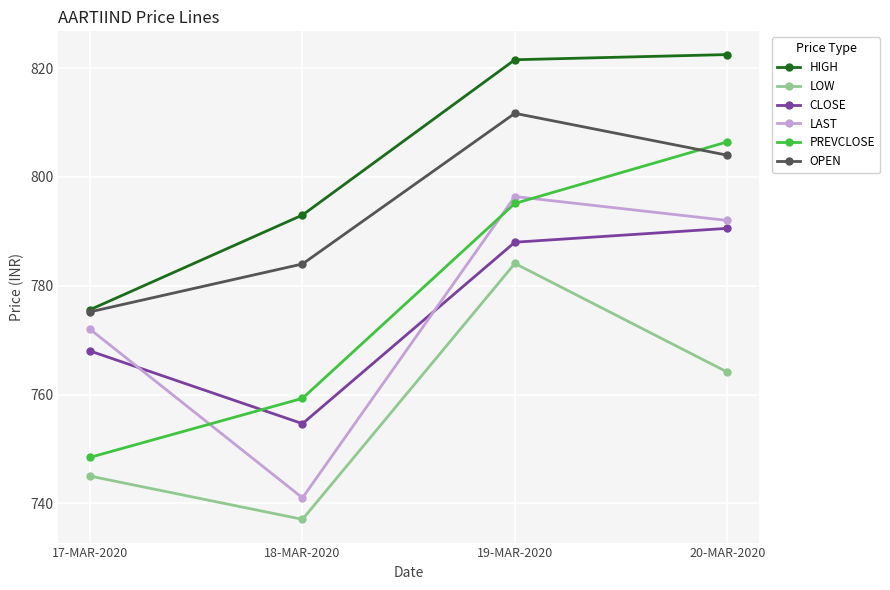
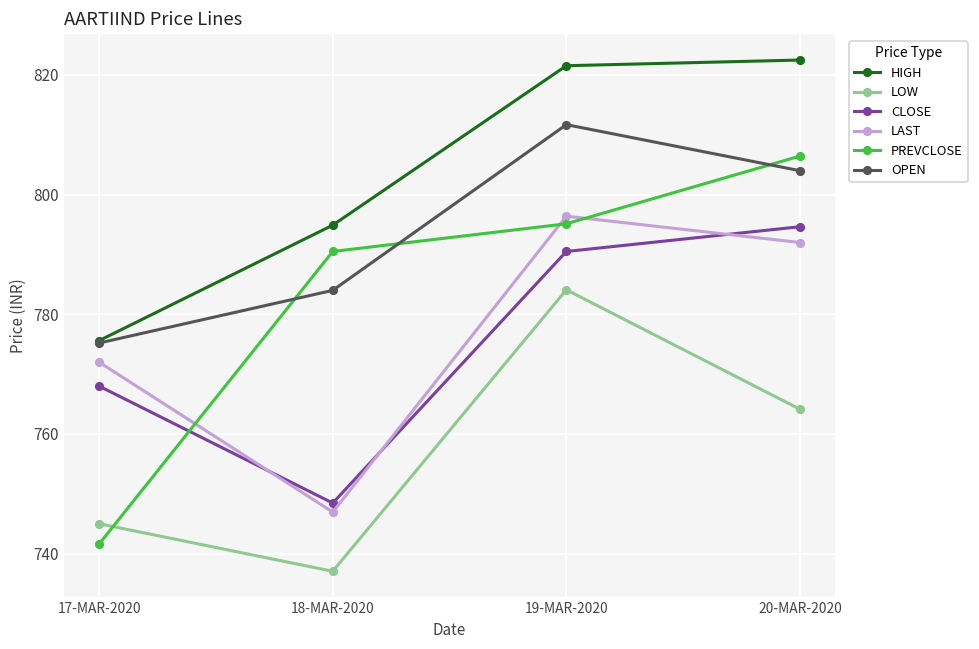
PREVCLOSE, 17-MAR-2020: 748 -> 742
HIGH, 18-MAR-2020: 793 -> 795
CLOSE, 18-MAR-2020: 755 -> 748
LAST, 18-MAR-2020: 741 -> 747
PREVCLOSE, 18-MAR-2020: 759 -> 791
CLOSE, 19-MAR-2020: 788 -> 791
CLOSE, 20-MAR-2020: 791 -> 795
